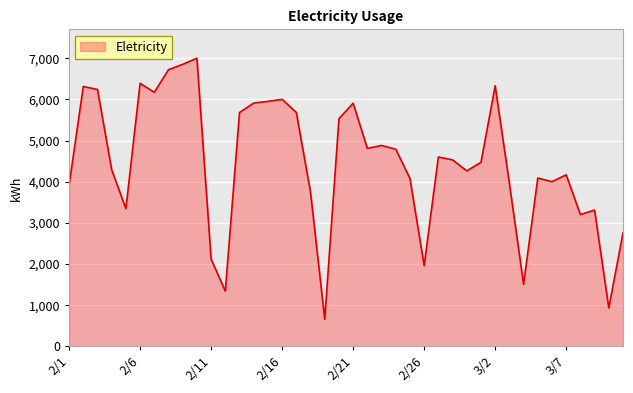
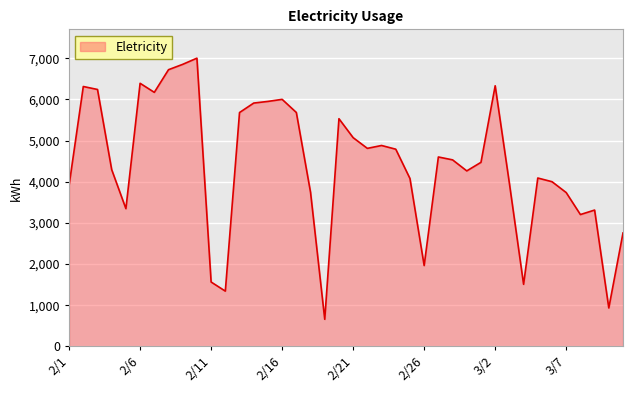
2/11: 2,100 -> 1,600
2/21: 5,900 -> 5,100
3/7: 4,200 -> 3,700
